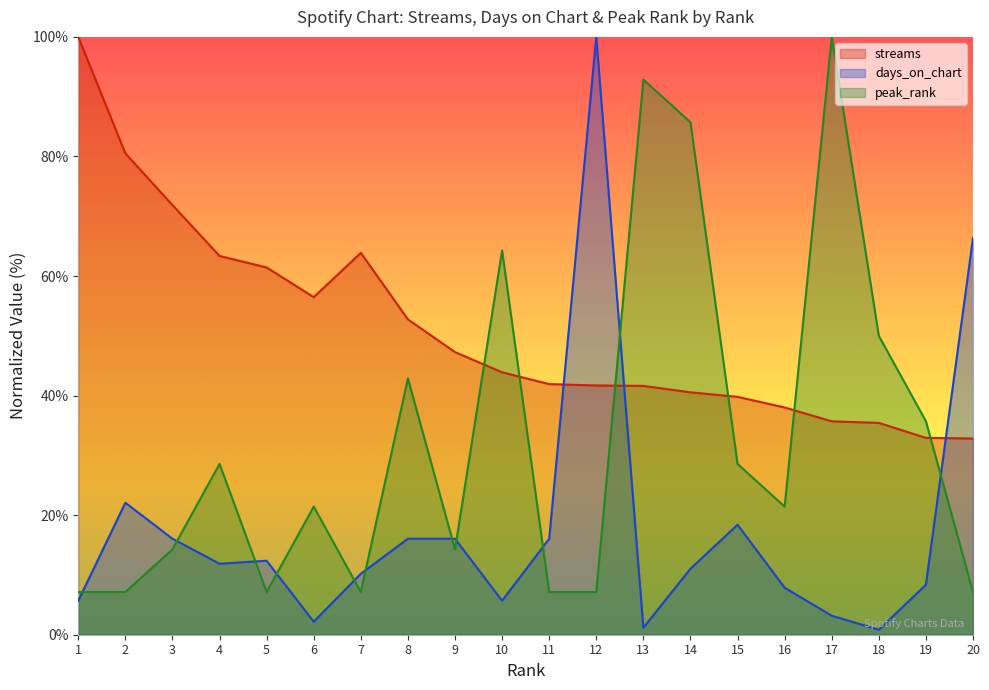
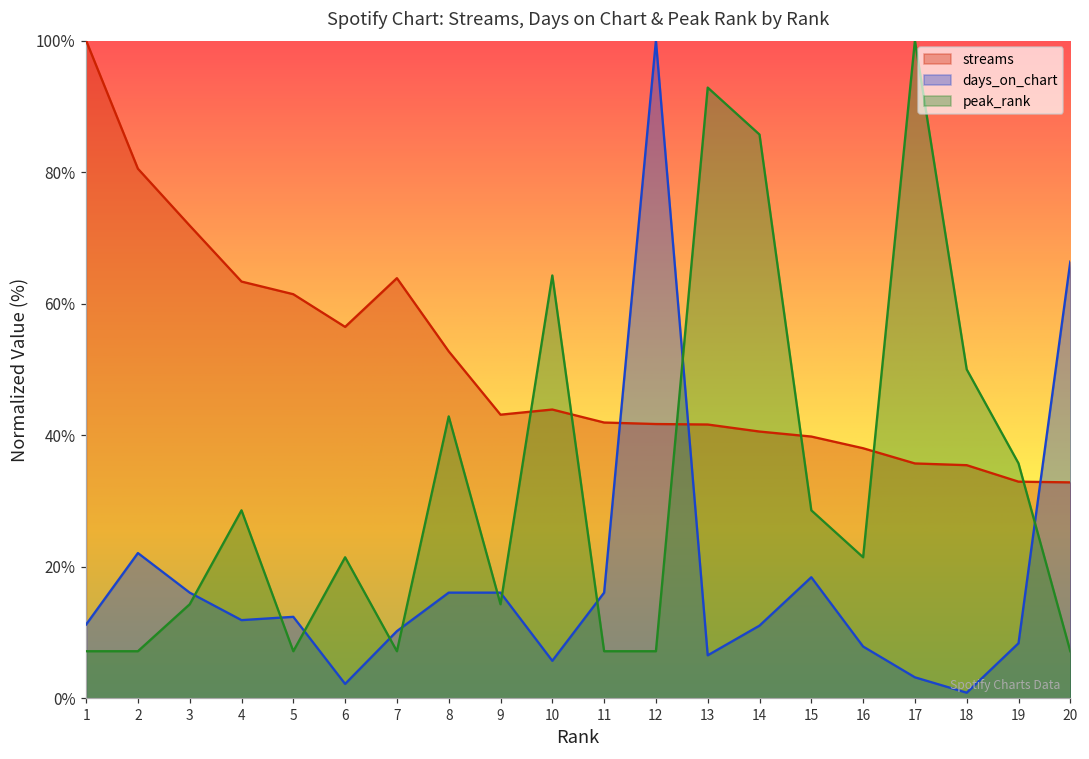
days_on_chart, 1: 6% -> 11%
streams, 9: 47% -> 43%
days_on_chart, 13: 1% -> 7%
